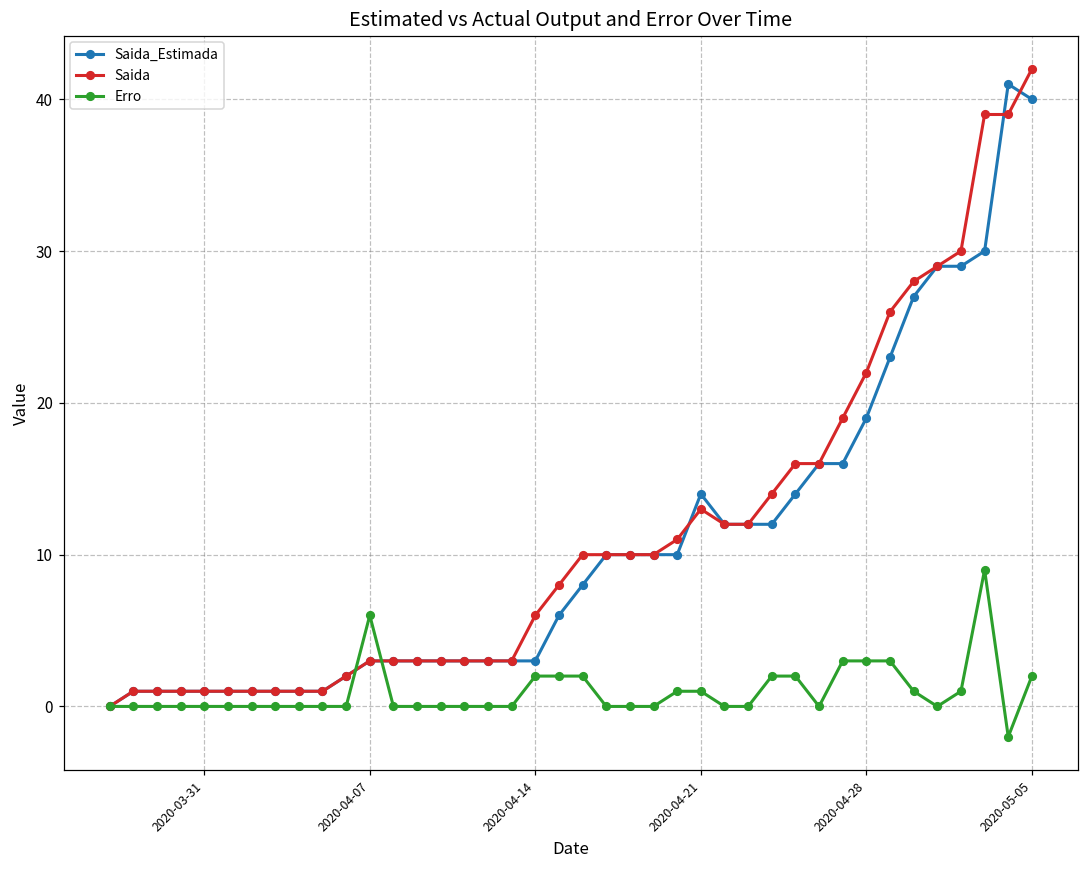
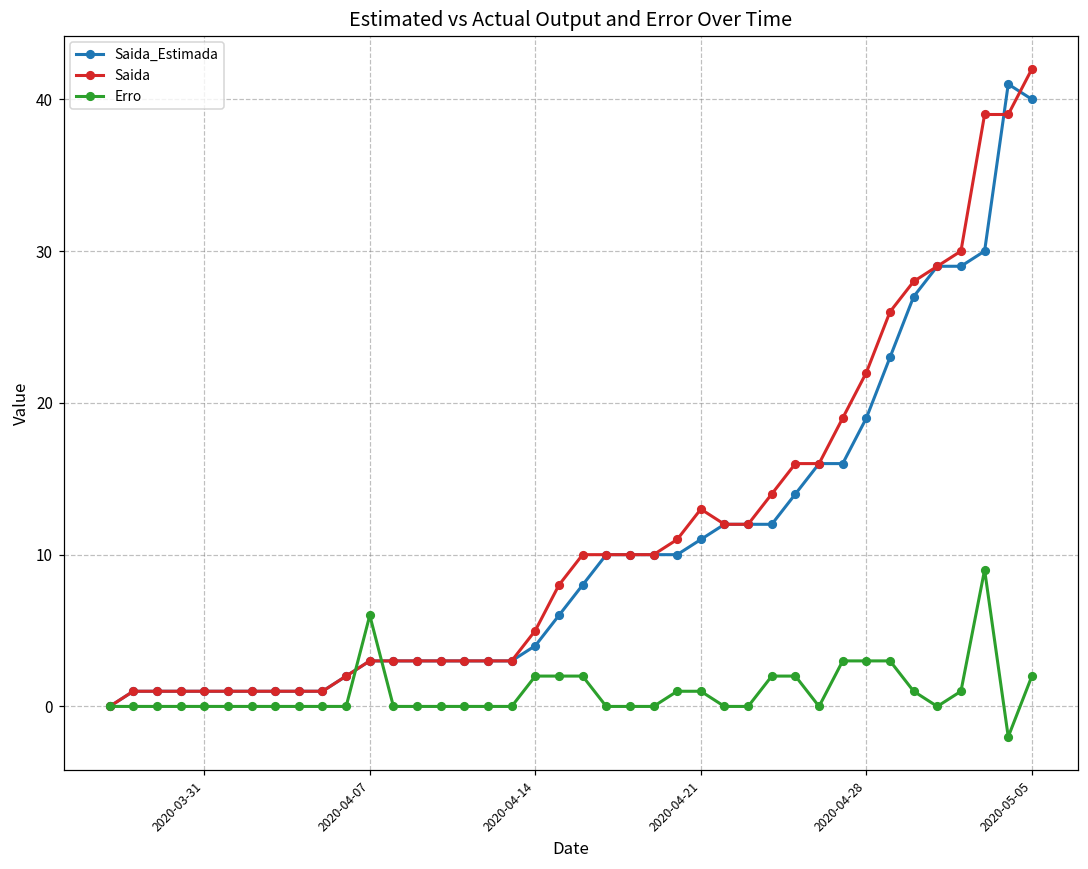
Saida_Estimada, 2020-04-14: 3 -> 4
Saida, 2020-04-14: 6 -> 5
Saida_Estimada, 2020-04-21: 14 -> 11
